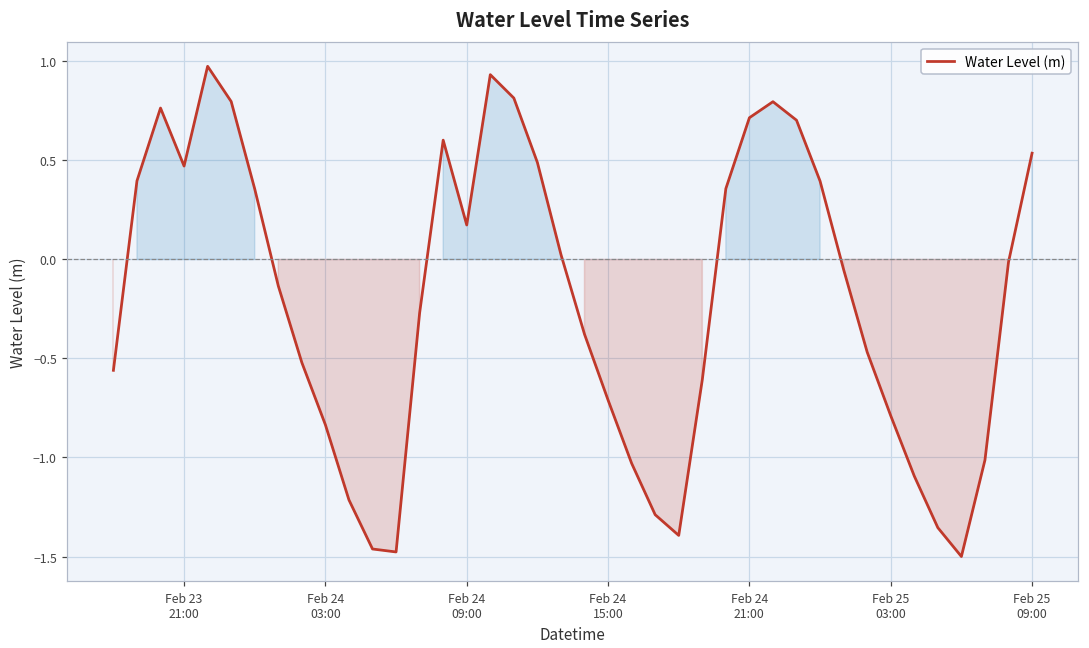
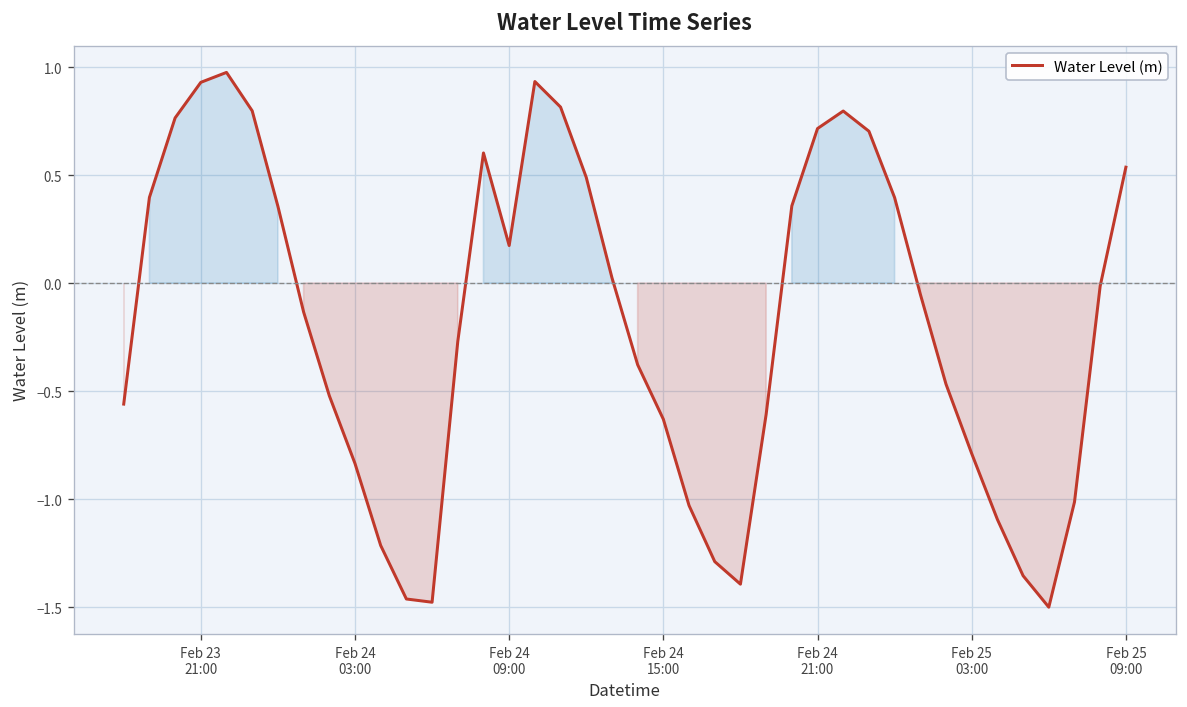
Feb 23 21:00: 0.47 -> 0.93
Feb 24 15:00: -0.71 -> -0.63
